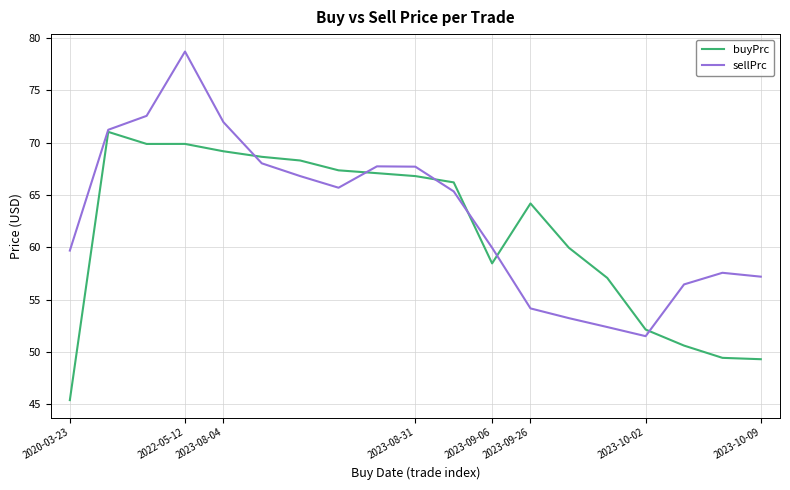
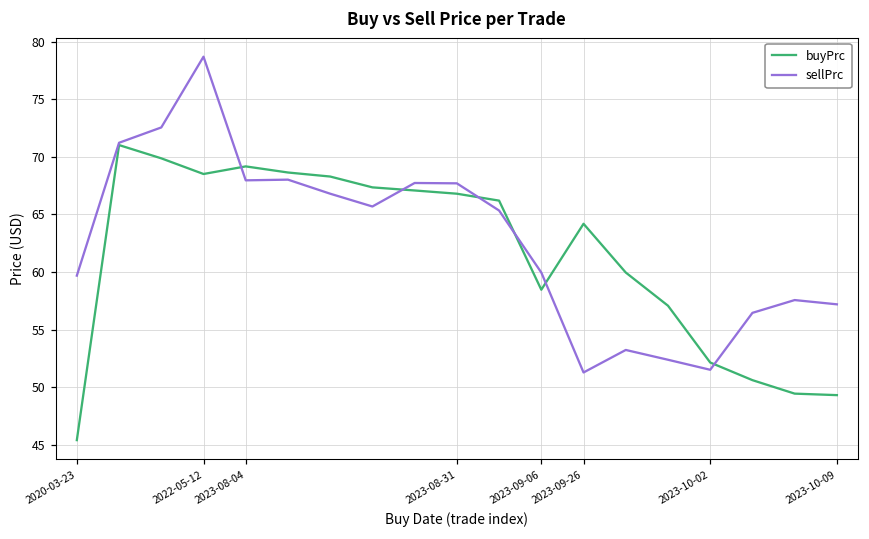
buyPrc, 2022-05-12: 69.9 -> 68.5
sellPrc, 2023-08-04: 72.0 -> 68.0
sellPrc, 2023-09-26: 54.2 -> 51.3
